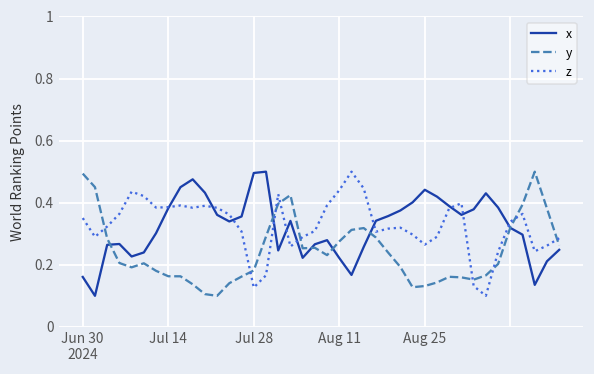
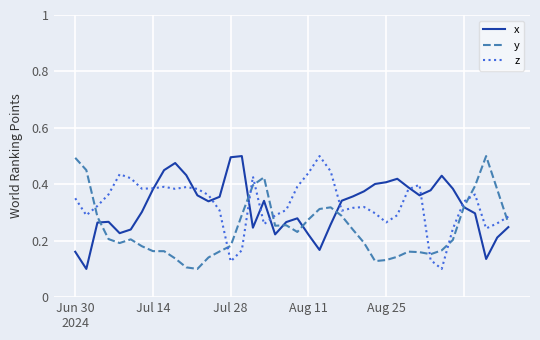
x, Aug 25: 0.44 -> 0.41
